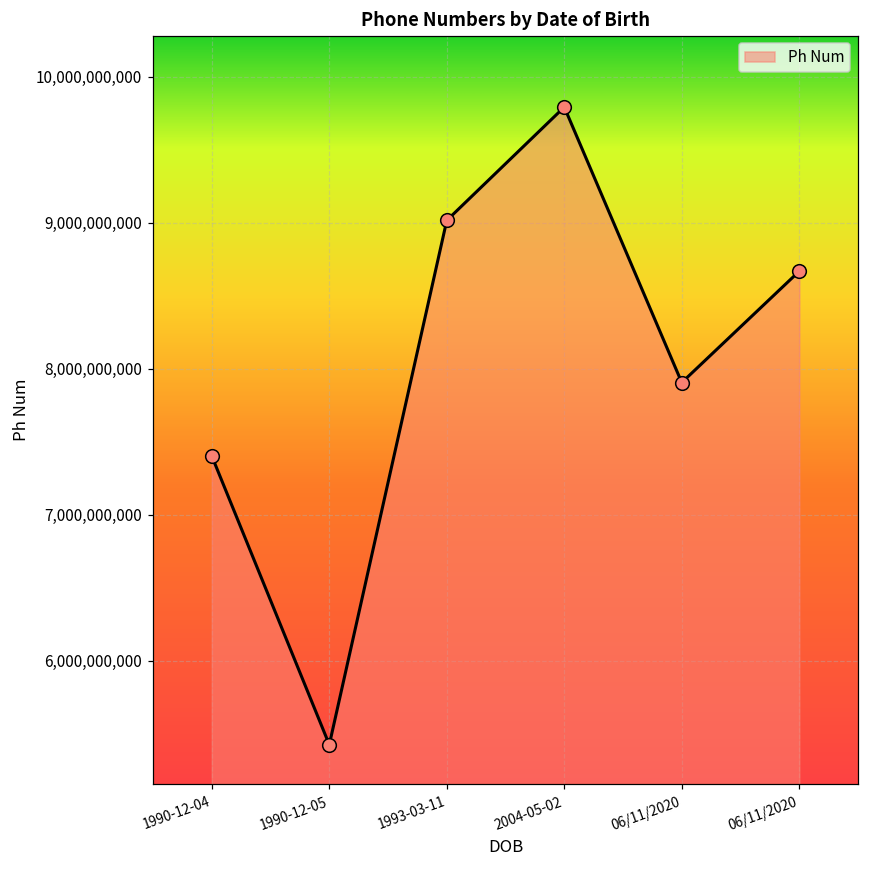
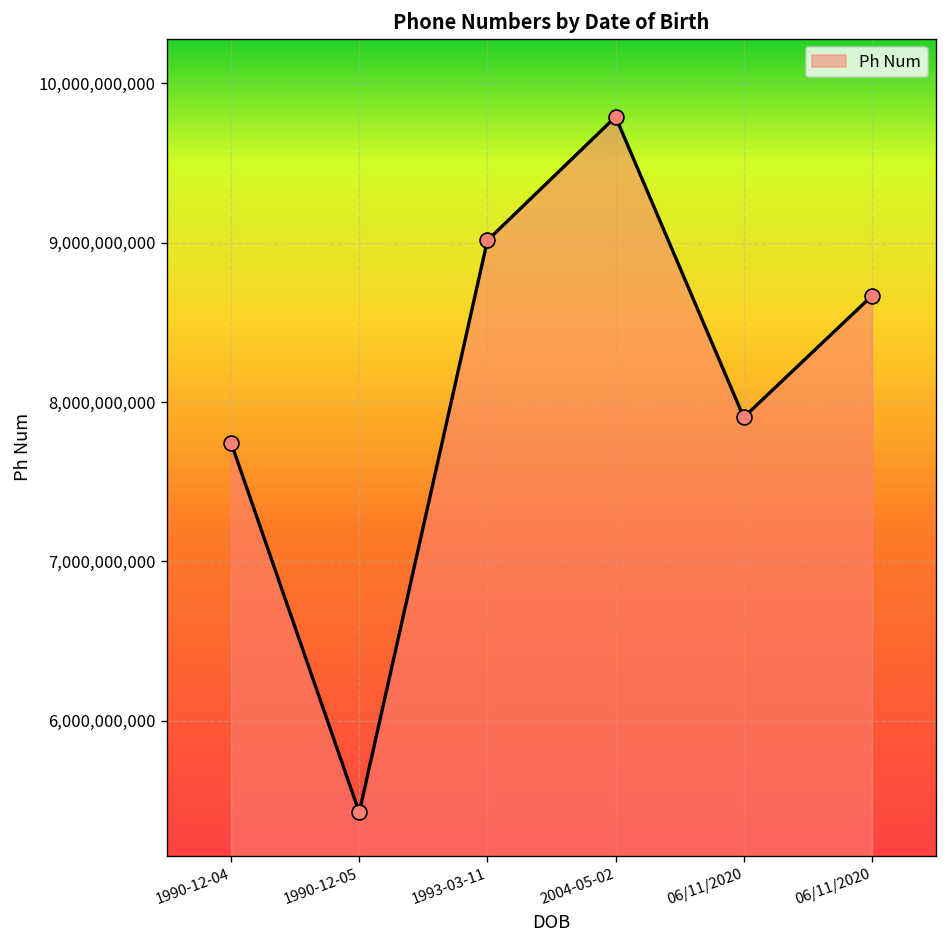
1990-12-04: 7,400,000,000 -> 7,750,000,000
